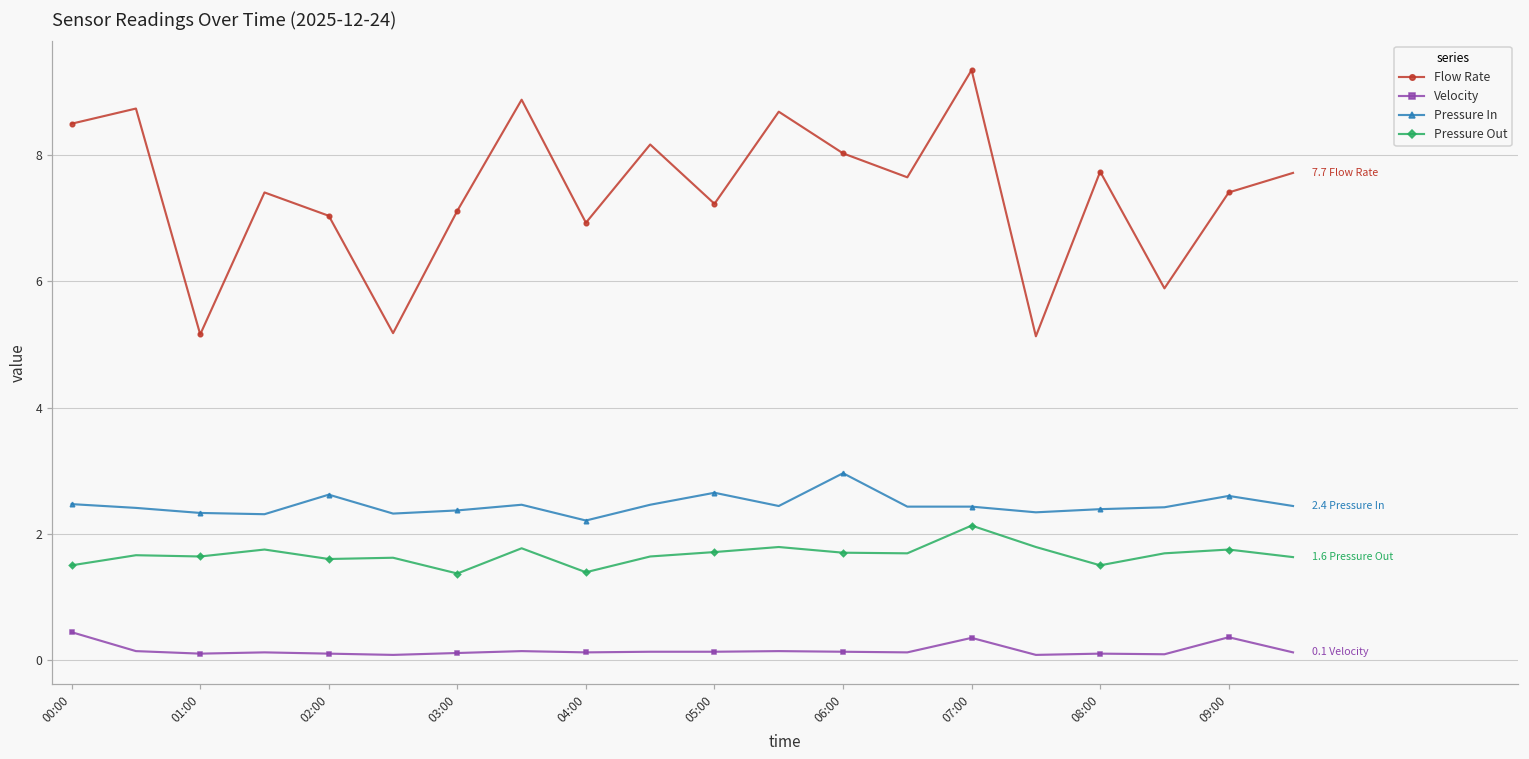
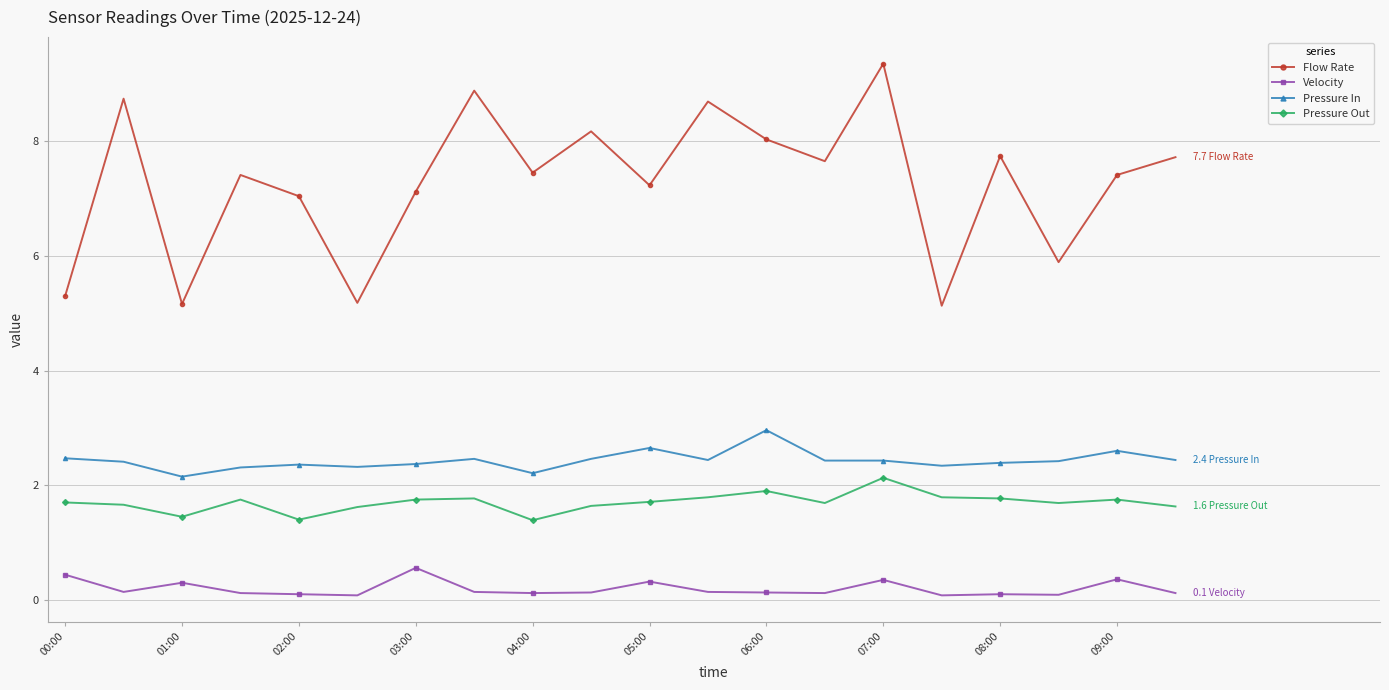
Flow Rate, 00:00: 8.5 -> 5.3
Pressure Out, 00:00: 1.5 -> 1.7
Velocity, 01:00: 0.1 -> 0.3
Pressure In, 01:00: 2.3 -> 2.2
Pressure Out, 01:00: 1.6 -> 1.5
Pressure In, 02:00: 2.6 -> 2.4
Pressure Out, 02:00: 1.6 -> 1.4
Velocity, 03:00: 0.1 -> 0.6
Pressure Out, 03:00: 1.4 -> 1.8
Flow Rate, 04:00: 6.9 -> 7.5
Velocity, 05:00: 0.1 -> 0.3
Pressure Out, 06:00: 1.7 -> 1.9
Pressure Out, 08:00: 1.5 -> 1.8
